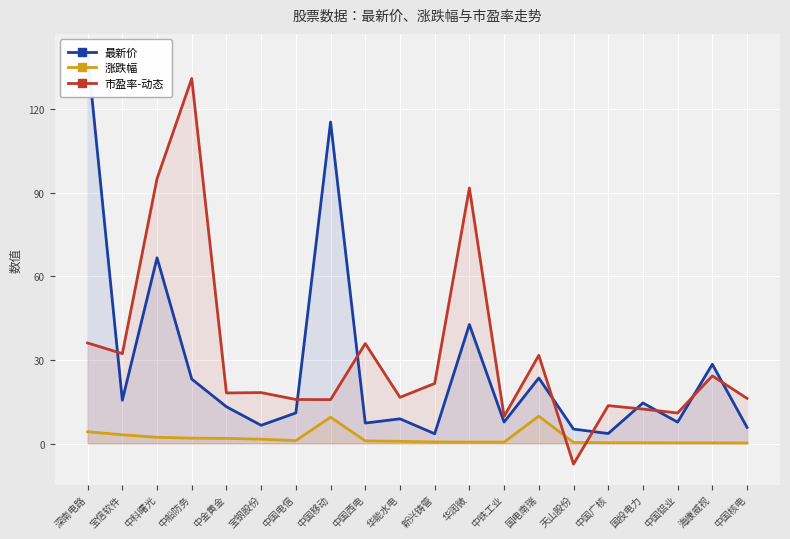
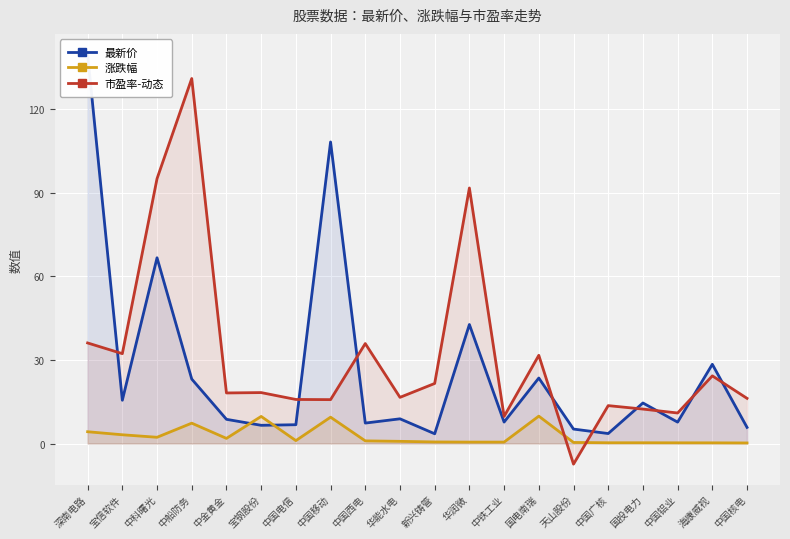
涨跌幅, 中船防务: 2 -> 7
最新价, 中金黄金: 13 -> 9
涨跌幅, 宝钢股份: 2 -> 10
最新价, 中国电信: 11 -> 7
最新价, 中国移动: 115 -> 108
